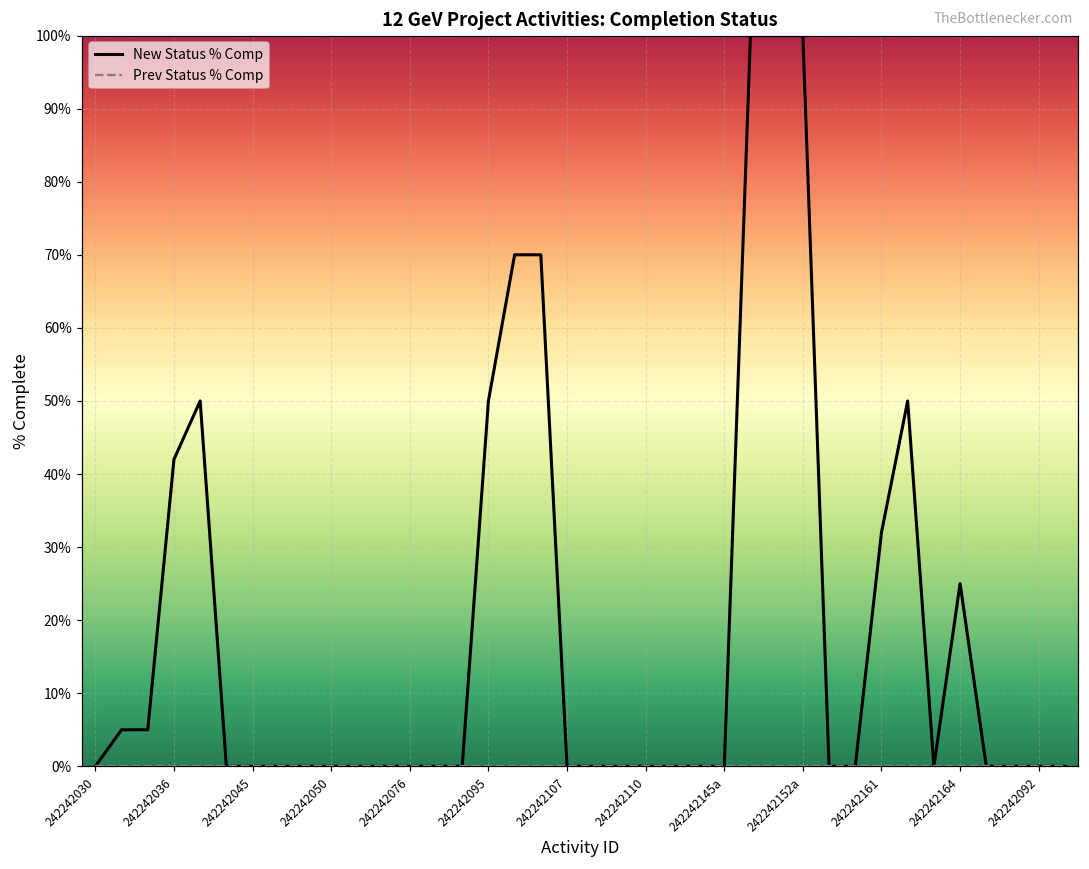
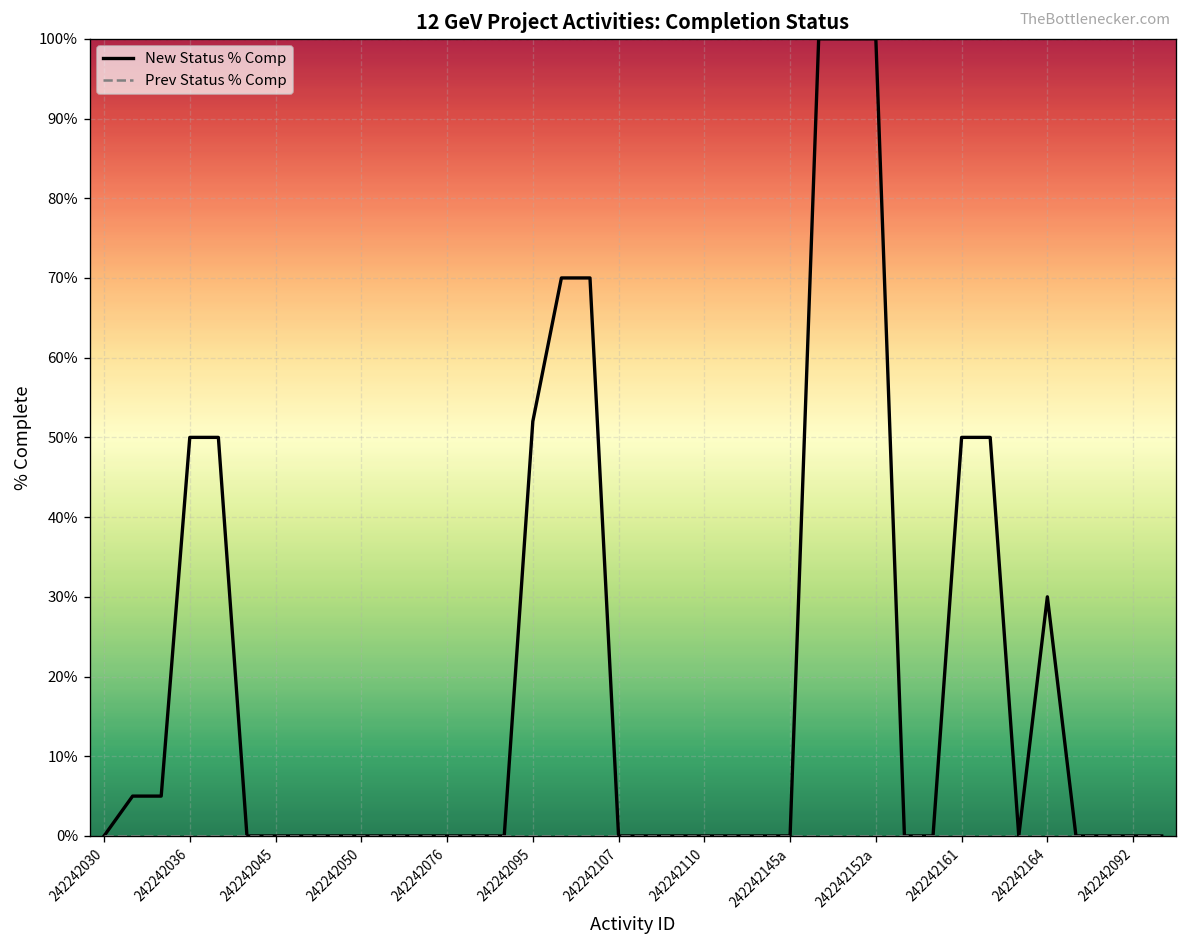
New Status % Comp, 242242036: 42% -> 50%
New Status % Comp, 242242095: 50% -> 52%
New Status % Comp, 242242161: 32% -> 50%
New Status % Comp, 242242164: 25% -> 30%
